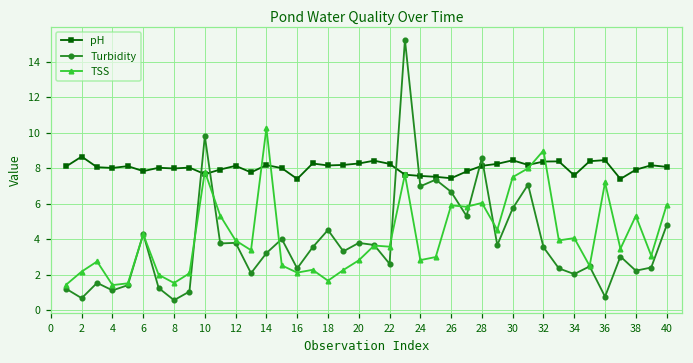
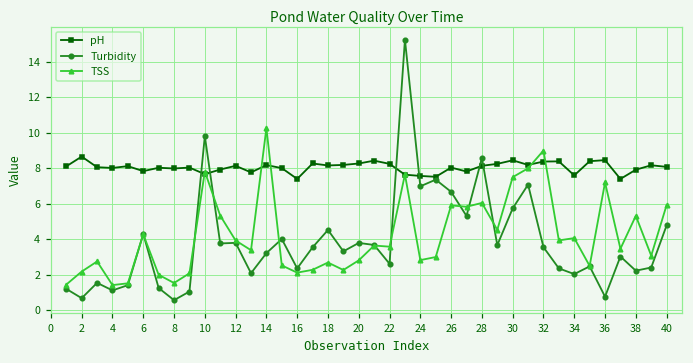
TSS, 18: 1.7 -> 2.7
pH, 26: 7.4 -> 8.0
